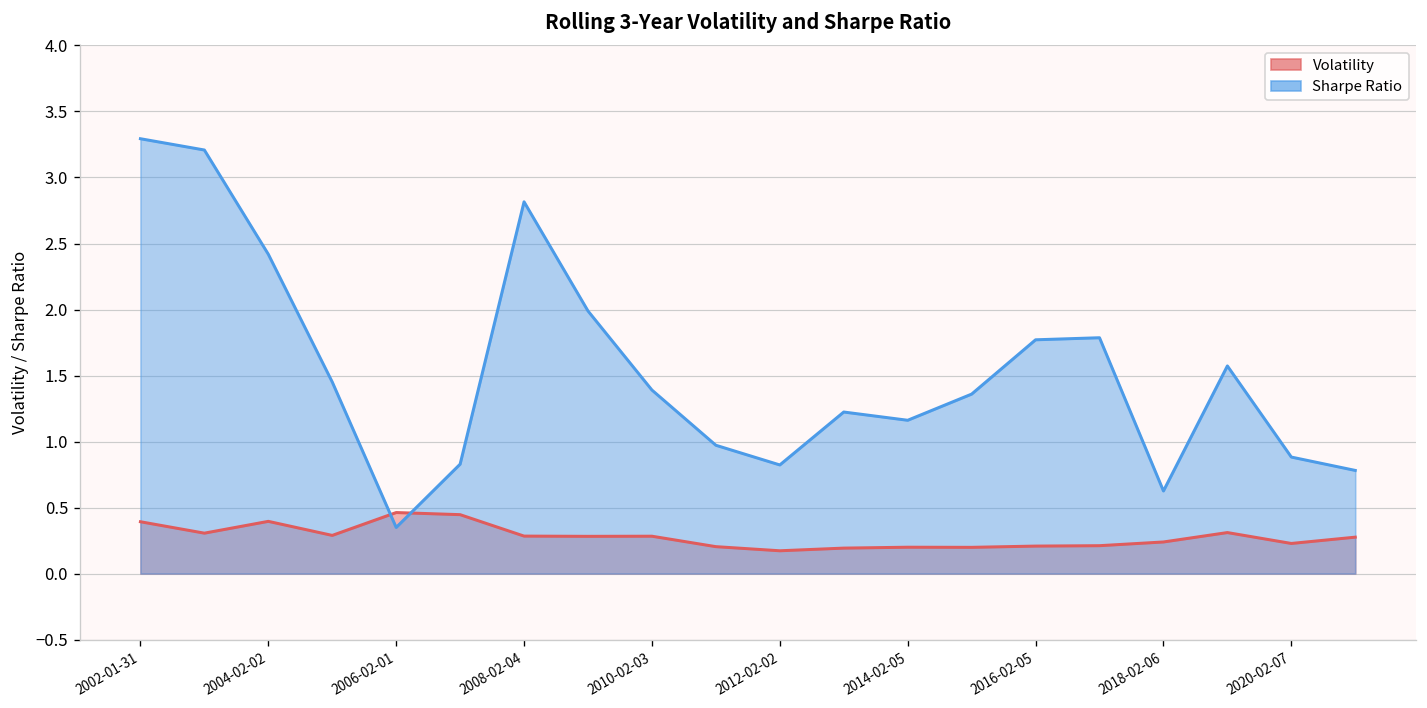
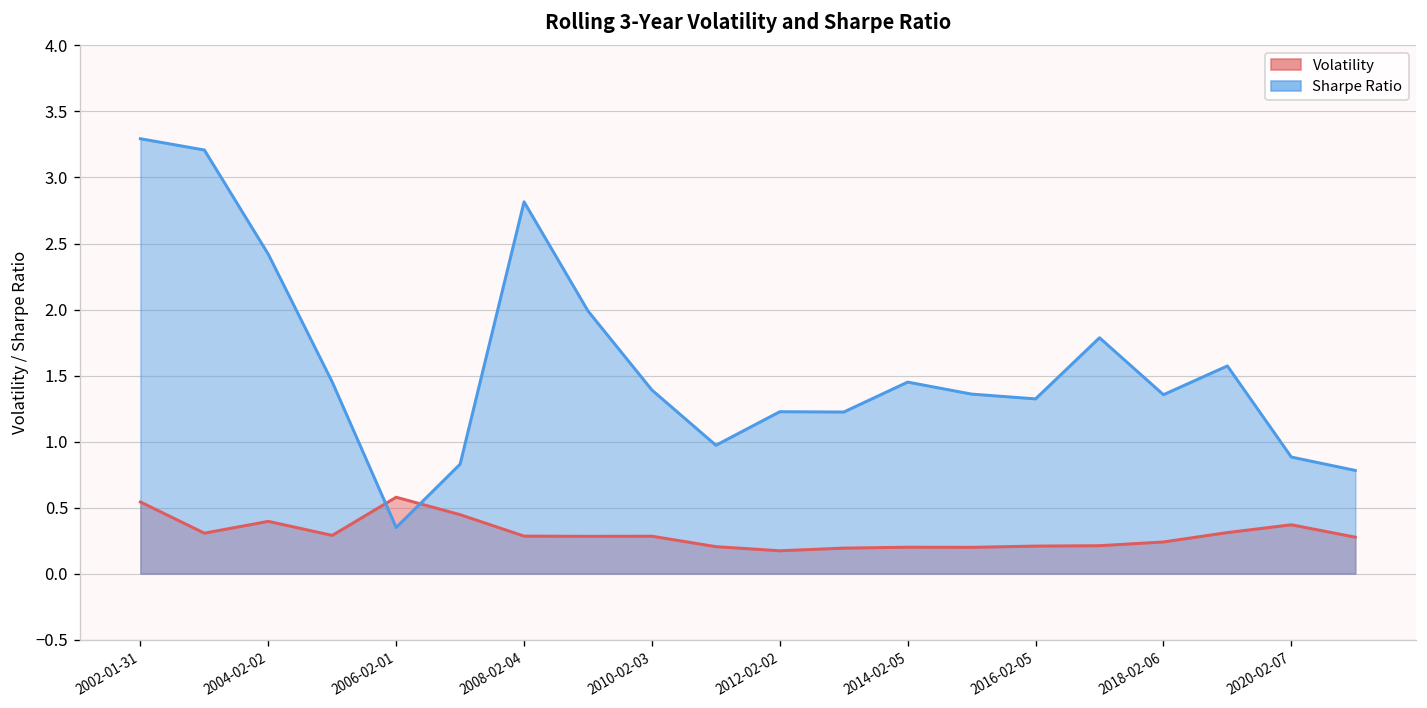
Volatility, 2002-01-31: 0.39 -> 0.54
Volatility, 2006-02-01: 0.46 -> 0.58
Sharpe Ratio, 2012-02-02: 0.82 -> 1.23
Sharpe Ratio, 2014-02-05: 1.16 -> 1.45
Sharpe Ratio, 2016-02-05: 1.77 -> 1.32
Sharpe Ratio, 2018-02-06: 0.63 -> 1.35
Volatility, 2020-02-07: 0.23 -> 0.37
